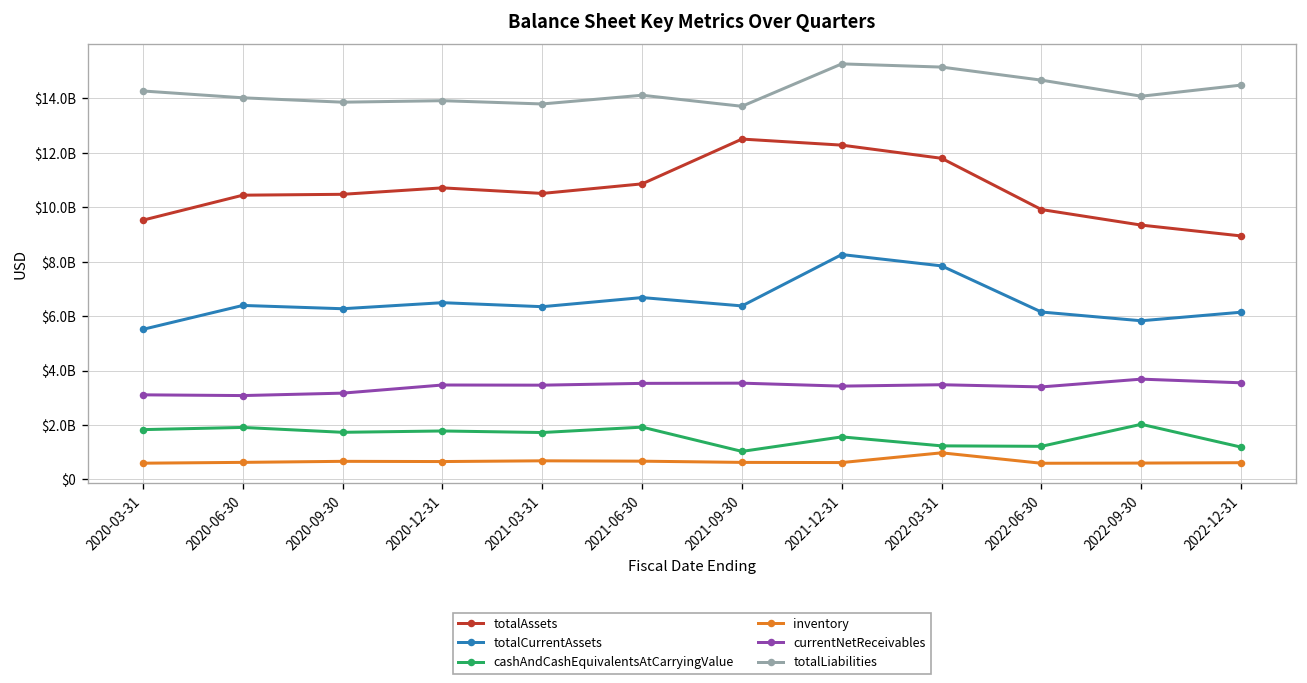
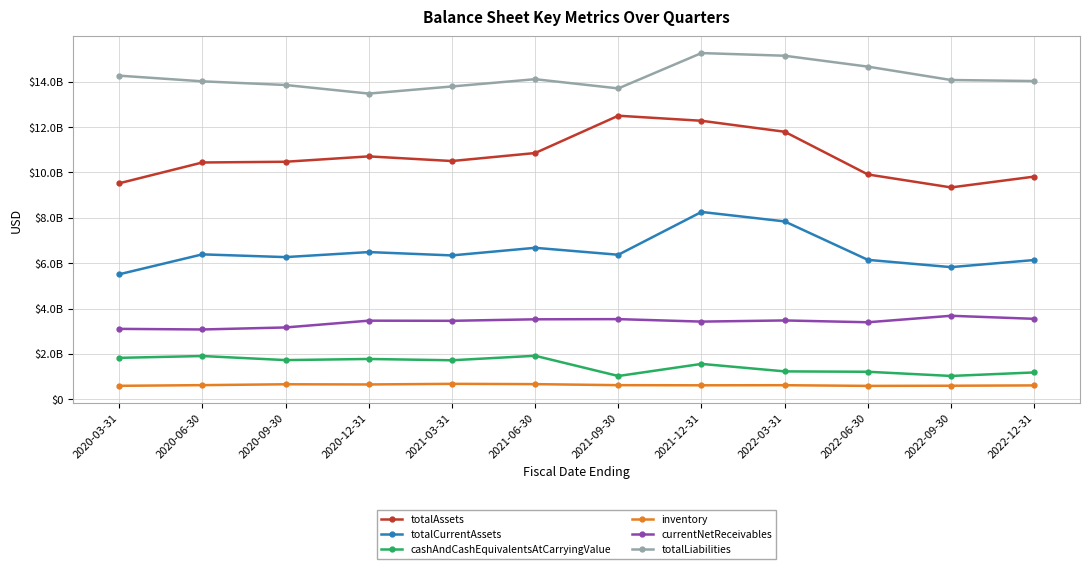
totalLiabilities, 2020-12-31: $13900000000 -> $13500000000
inventory, 2022-03-31: $1000000000 -> $600000000
cashAndCashEquivalentsAtCarryingValue, 2022-09-30: $2000000000 -> $1000000000
totalAssets, 2022-12-31: $8900000000 -> $9800000000
totalLiabilities, 2022-12-31: $14500000000 -> $14000000000
